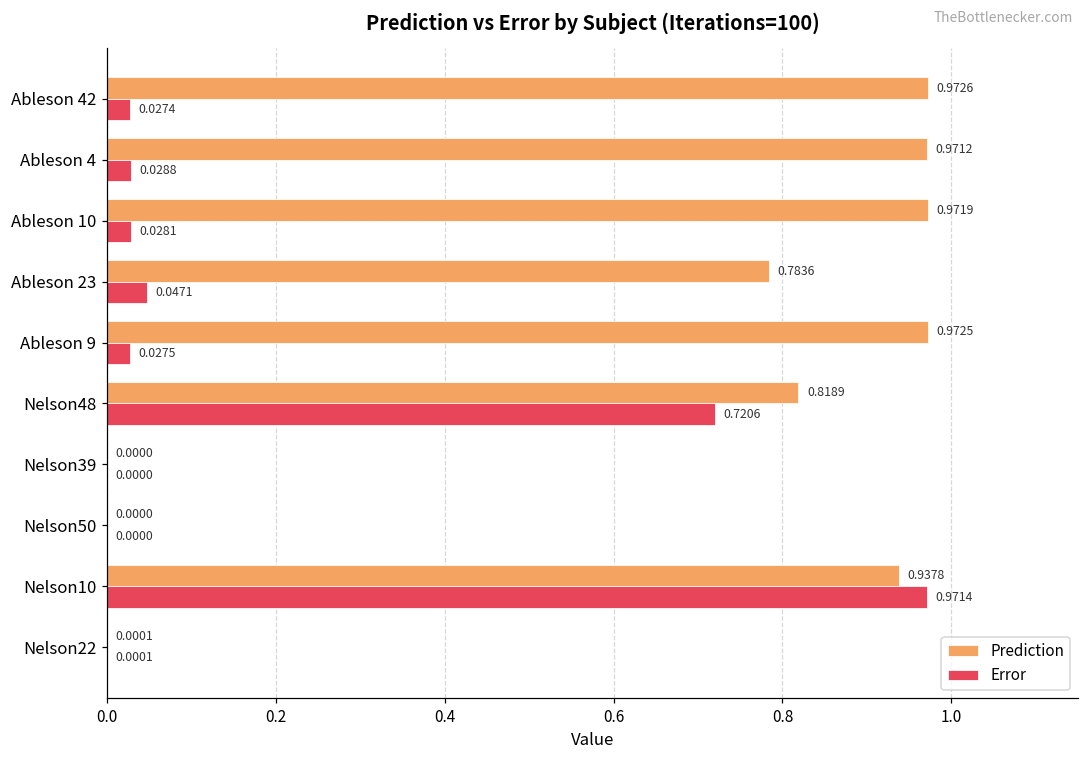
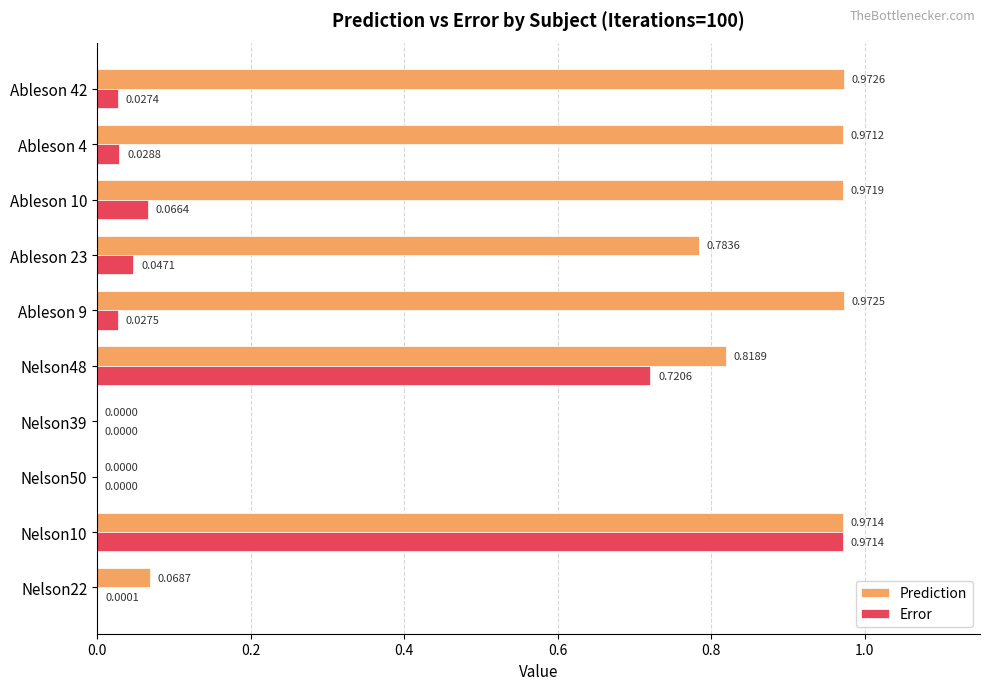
Error, Ableson 10: 0.0281 -> 0.0664
Prediction, Nelson10: 0.9378 -> 0.9714
Prediction, Nelson22: 0.0001 -> 0.0687
